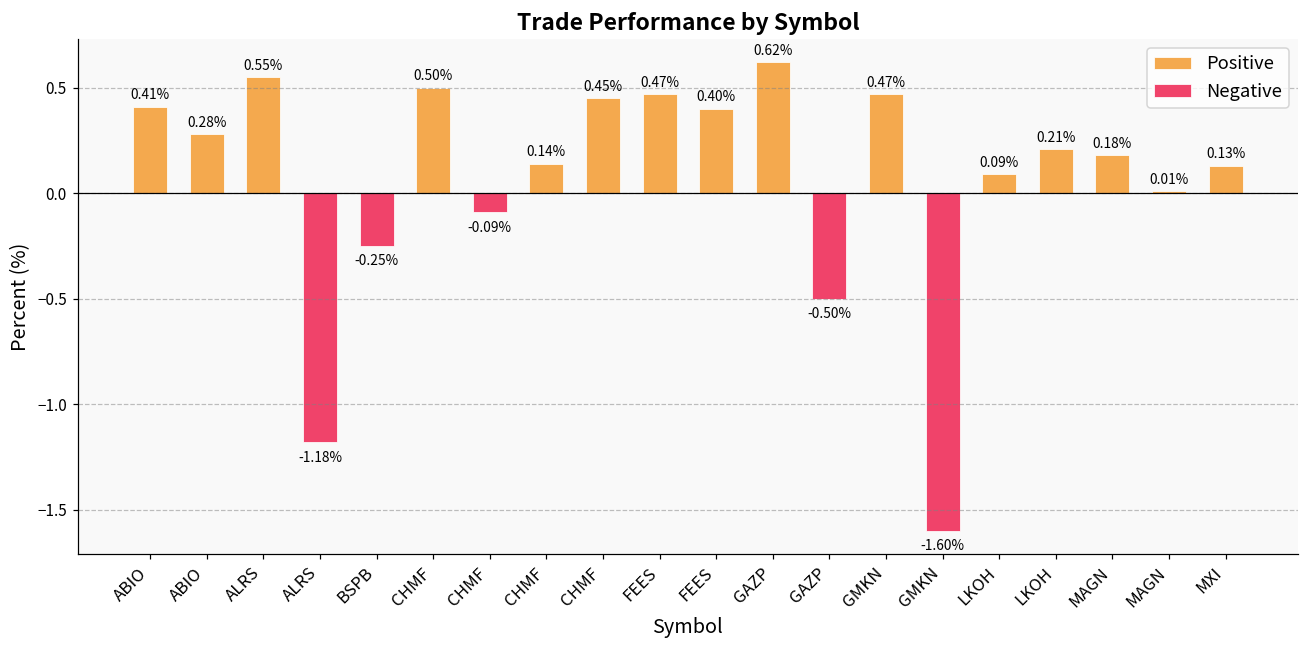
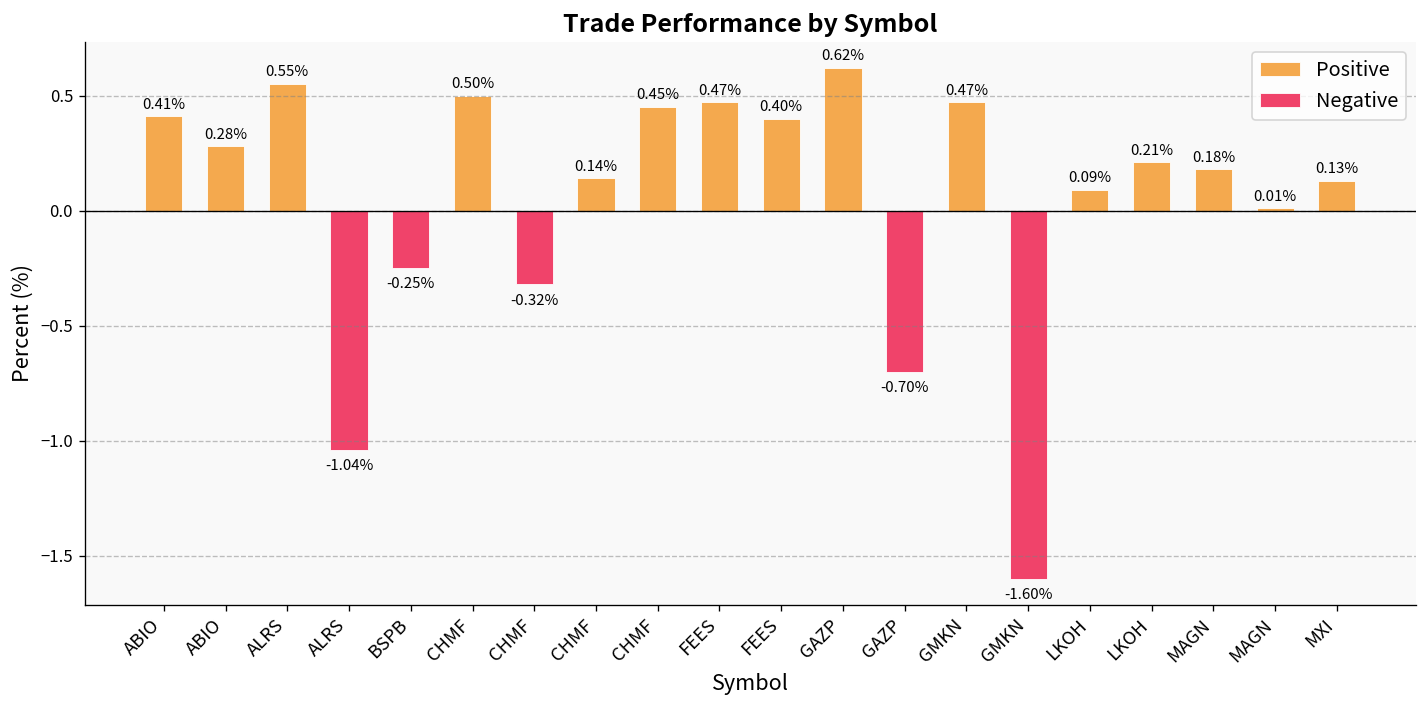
Negative, ALRS: -1.18% -> -1.04%
Negative, CHMF: -0.09% -> -0.32%
Negative, GAZP: -0.50% -> -0.70%
